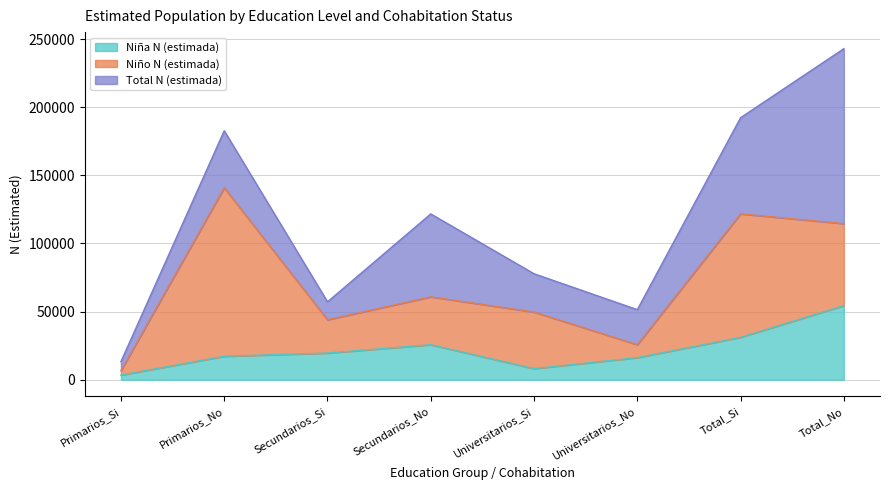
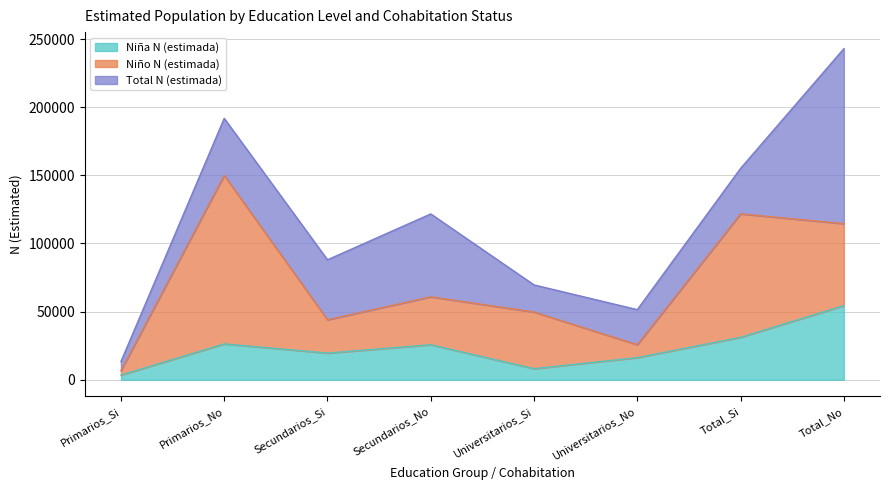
Niña N (estimada), Primarios_No: 17000 -> 26000
Total N (estimada), Secundarios_Si: 13000 -> 44000
Total N (estimada), Universitarios_Si: 28000 -> 20000
Total N (estimada), Total_Si: 71000 -> 33000
